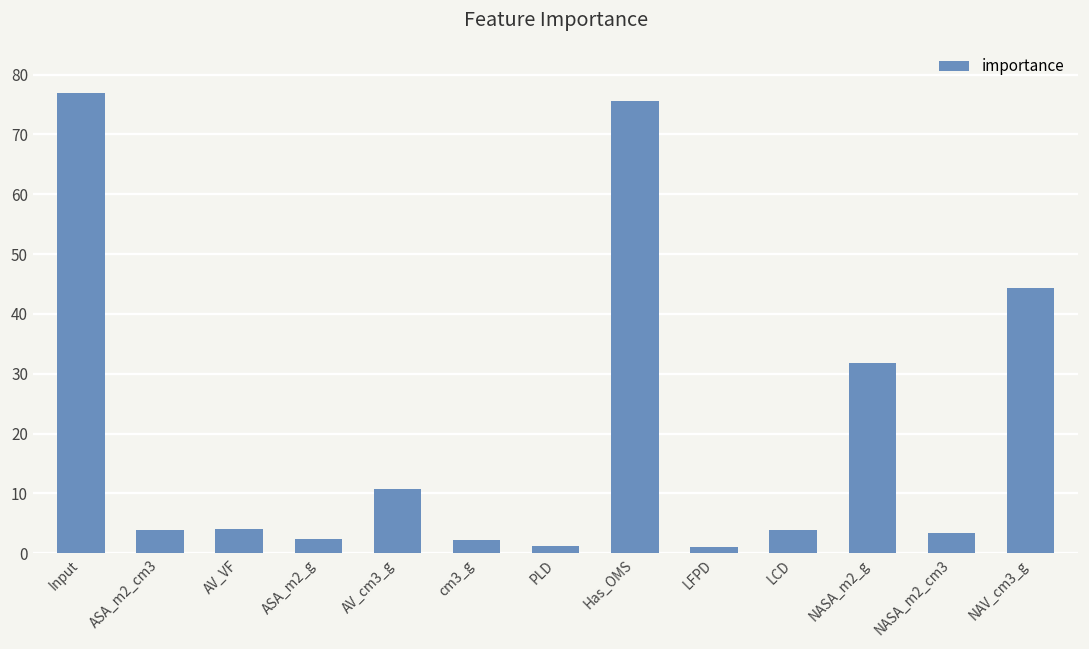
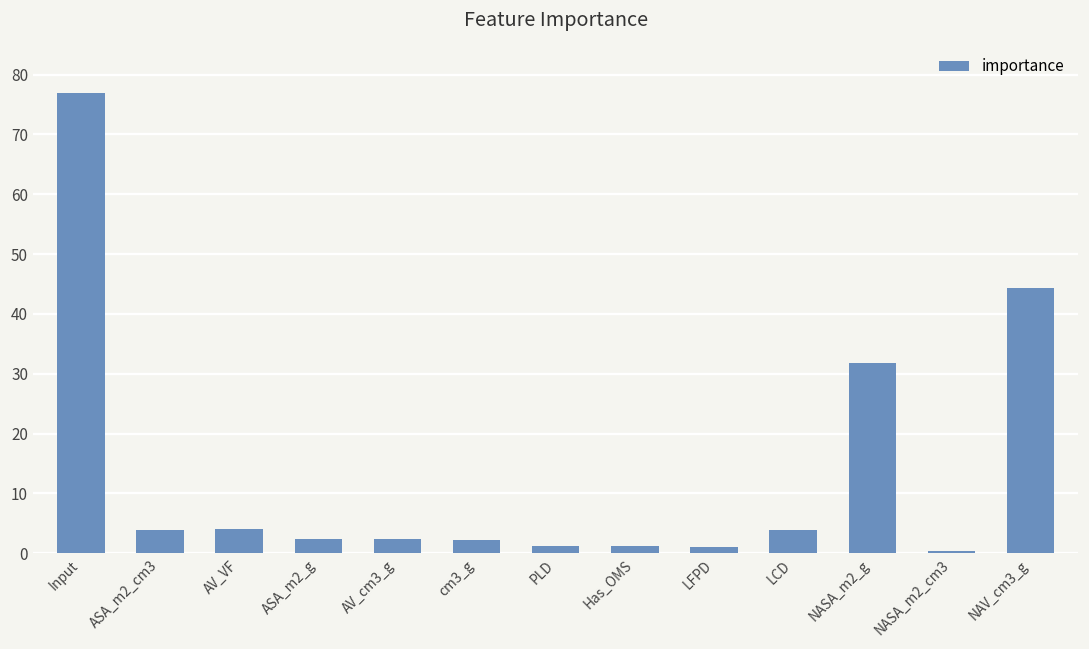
AV_cm3_g: 11 -> 2
Has_OMS: 76 -> 1
NASA_m2_cm3: 3 -> 0
